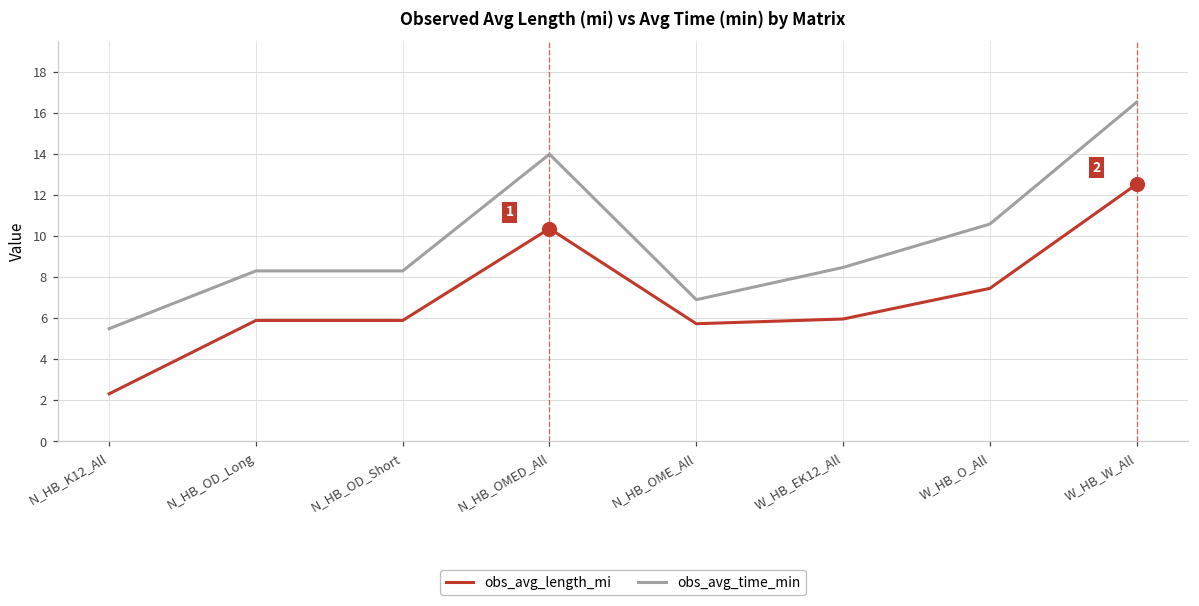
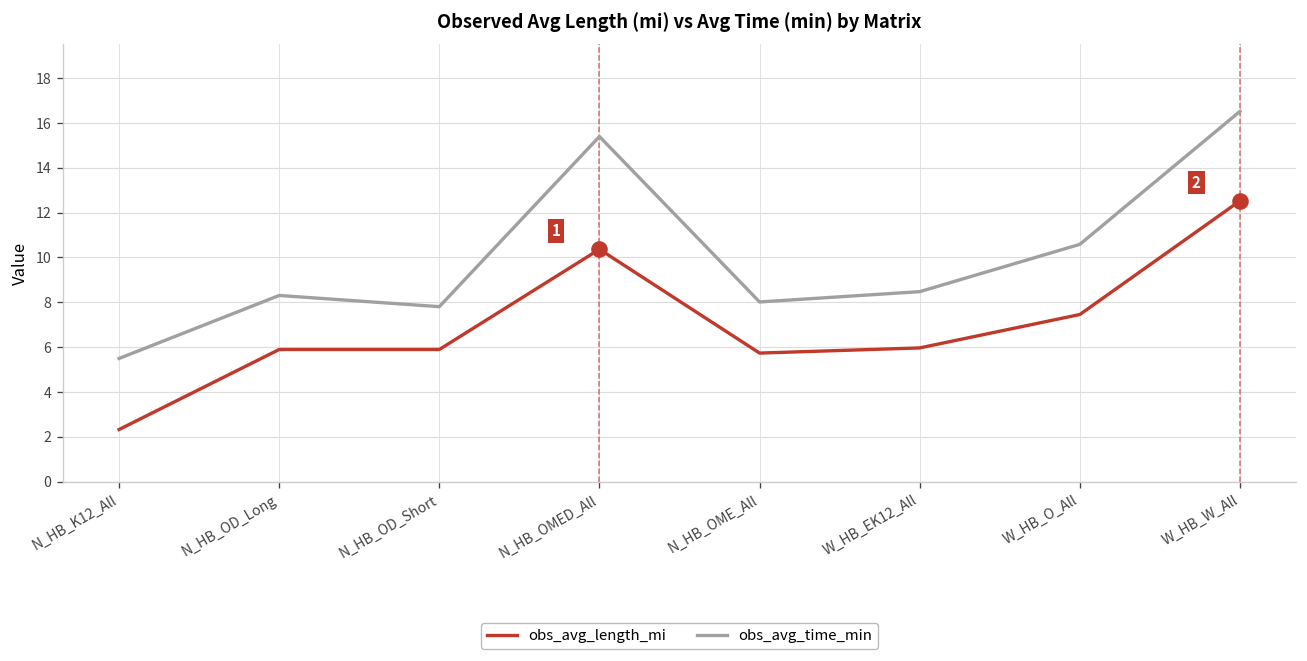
obs_avg_time_min, N_HB_OD_Short: 8.3 -> 7.8
obs_avg_time_min, N_HB_OMED_All: 14.0 -> 15.4
obs_avg_time_min, N_HB_OME_All: 6.9 -> 8.0
